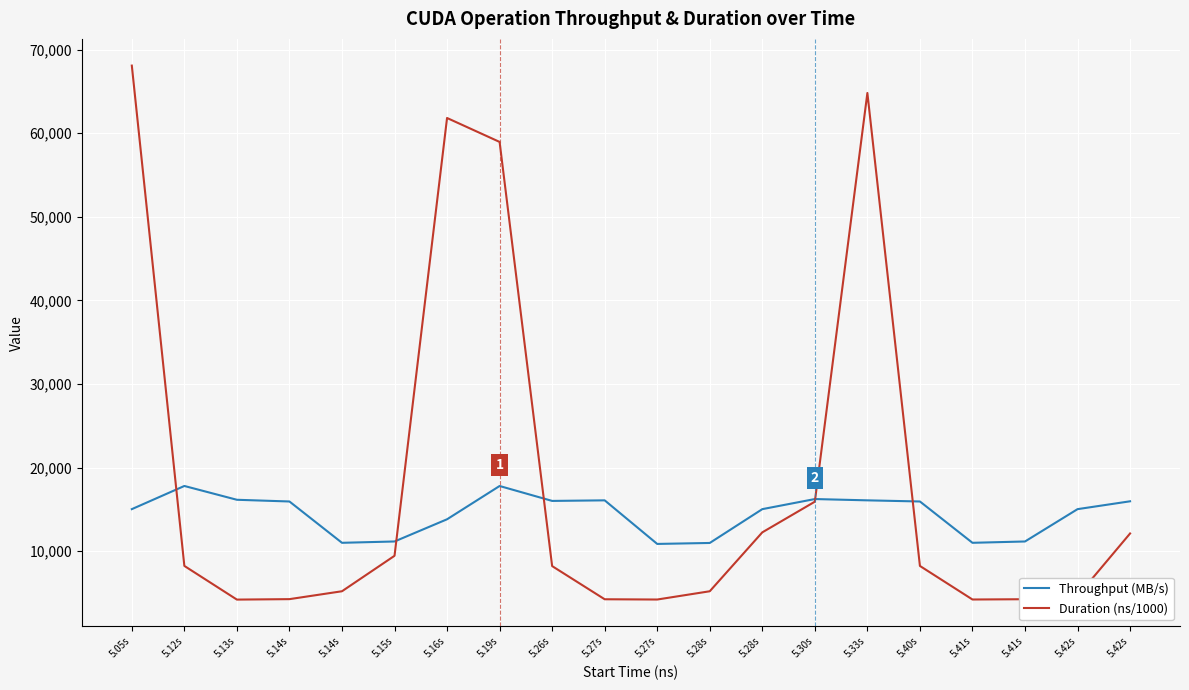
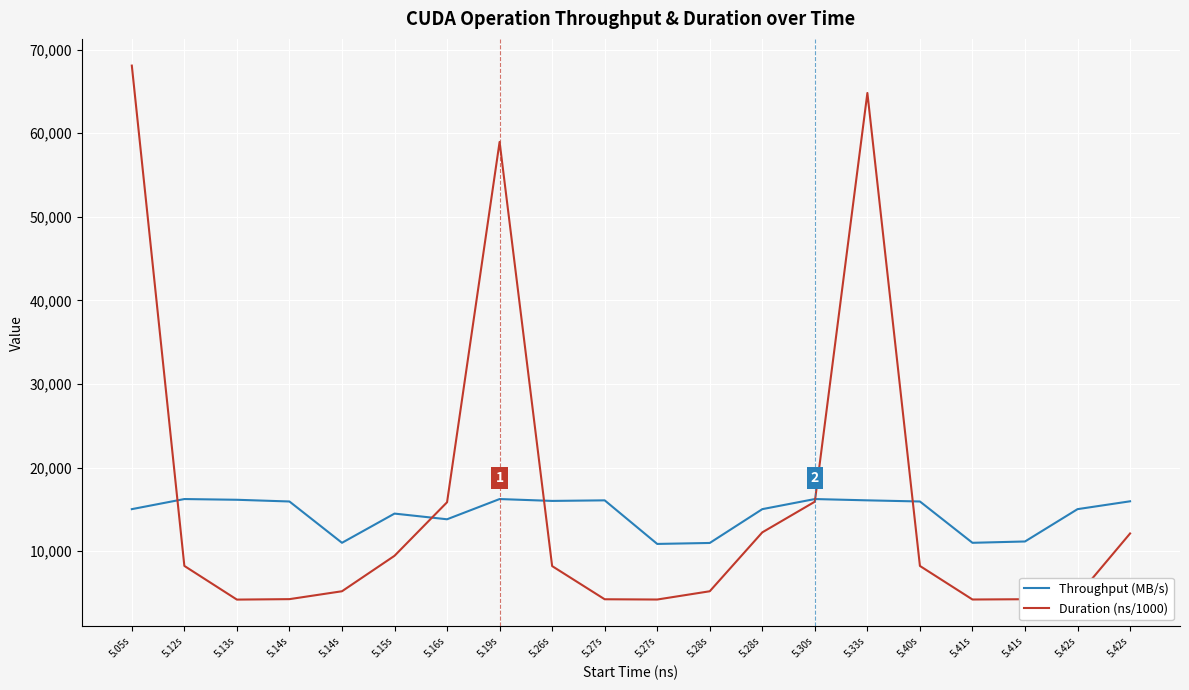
Throughput (MB/s), 5.12s: 18,000 -> 16,000
Throughput (MB/s), 5.15s: 11,000 -> 15,000
Duration (ns/1000), 5.16s: 62,000 -> 16,000
Throughput (MB/s), 5.19s: 18,000 -> 16,000
